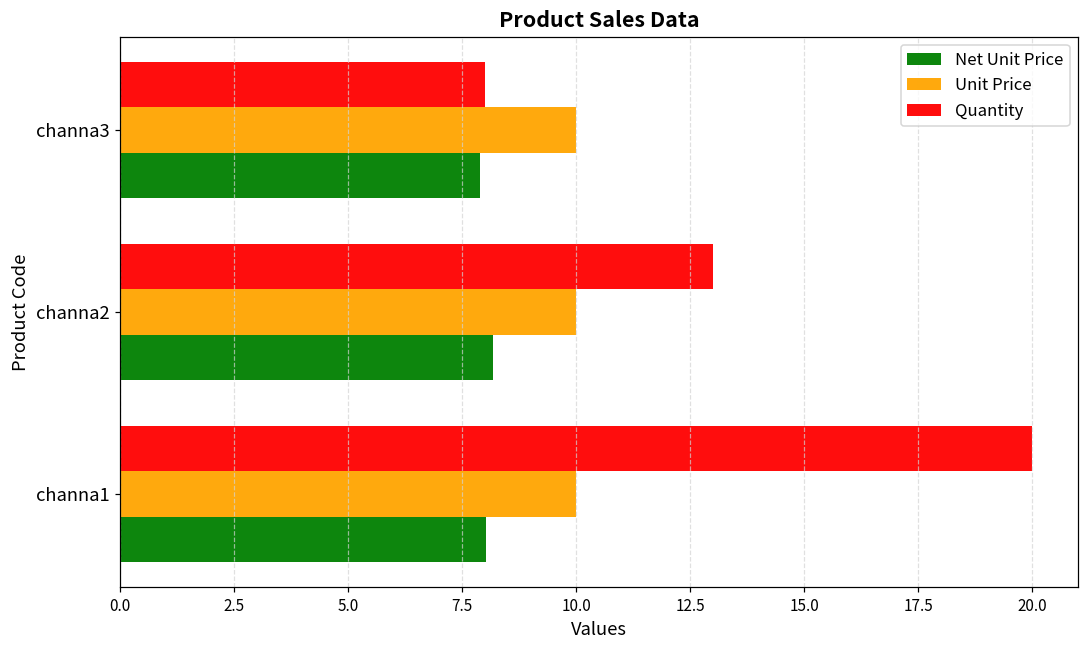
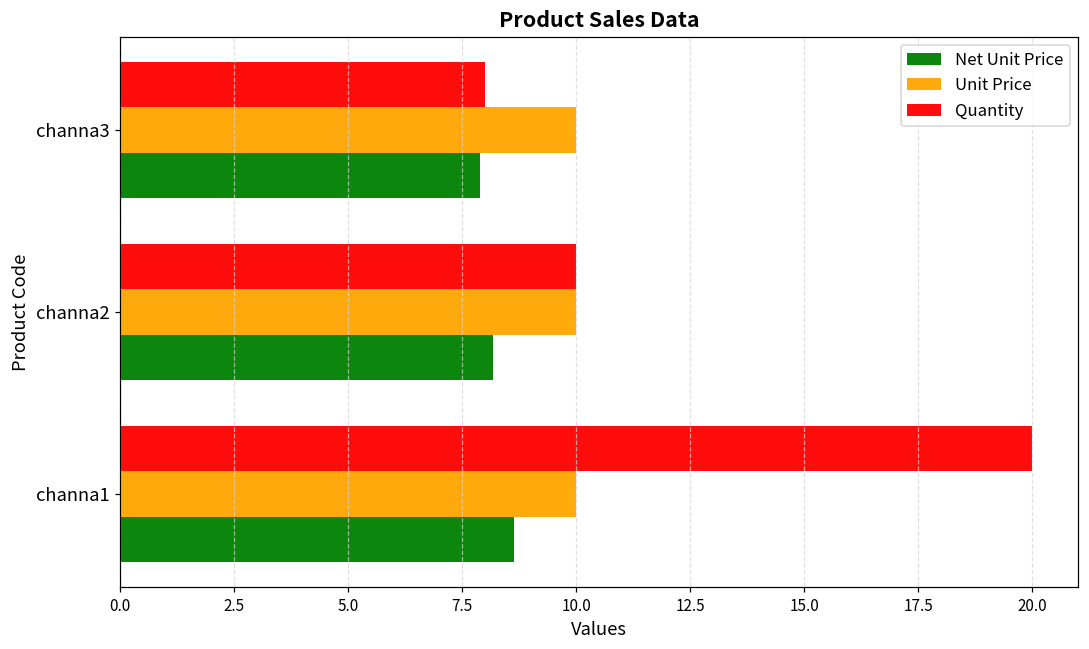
Quantity, channa2: 13 -> 10
Net Unit Price, channa1: 8.0 -> 8.6
